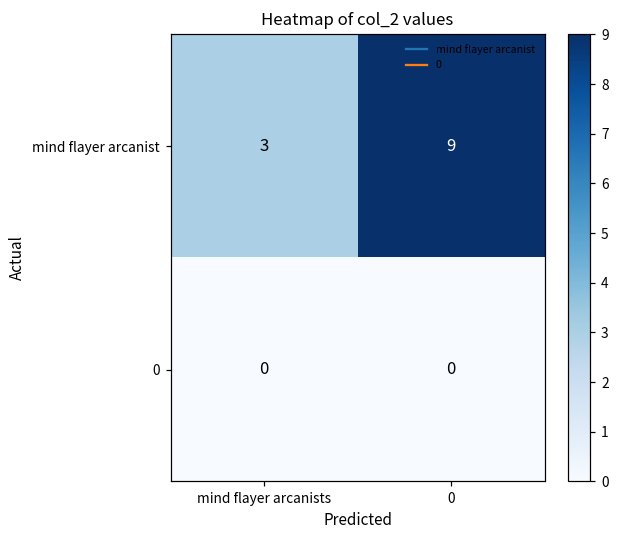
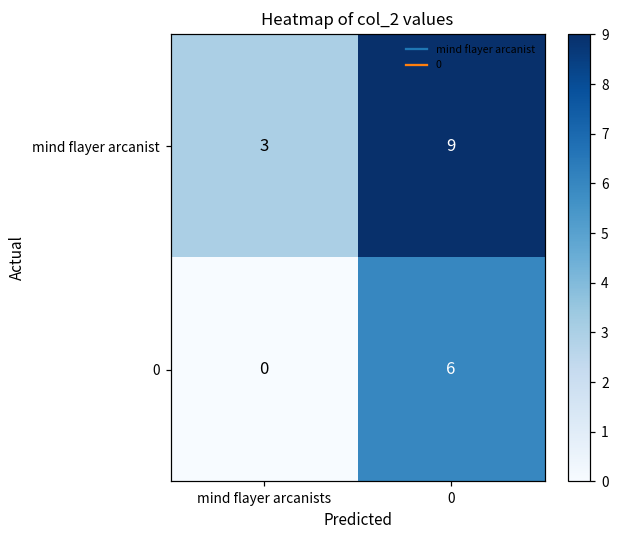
0, 0: 0 -> 6
